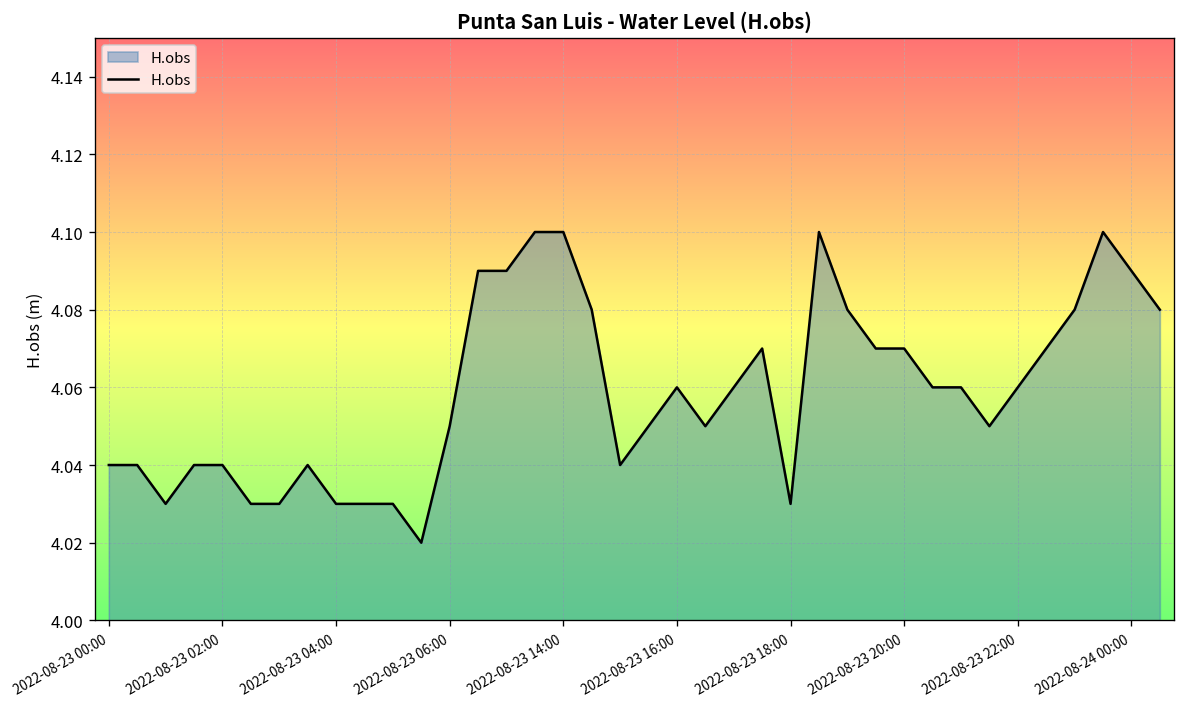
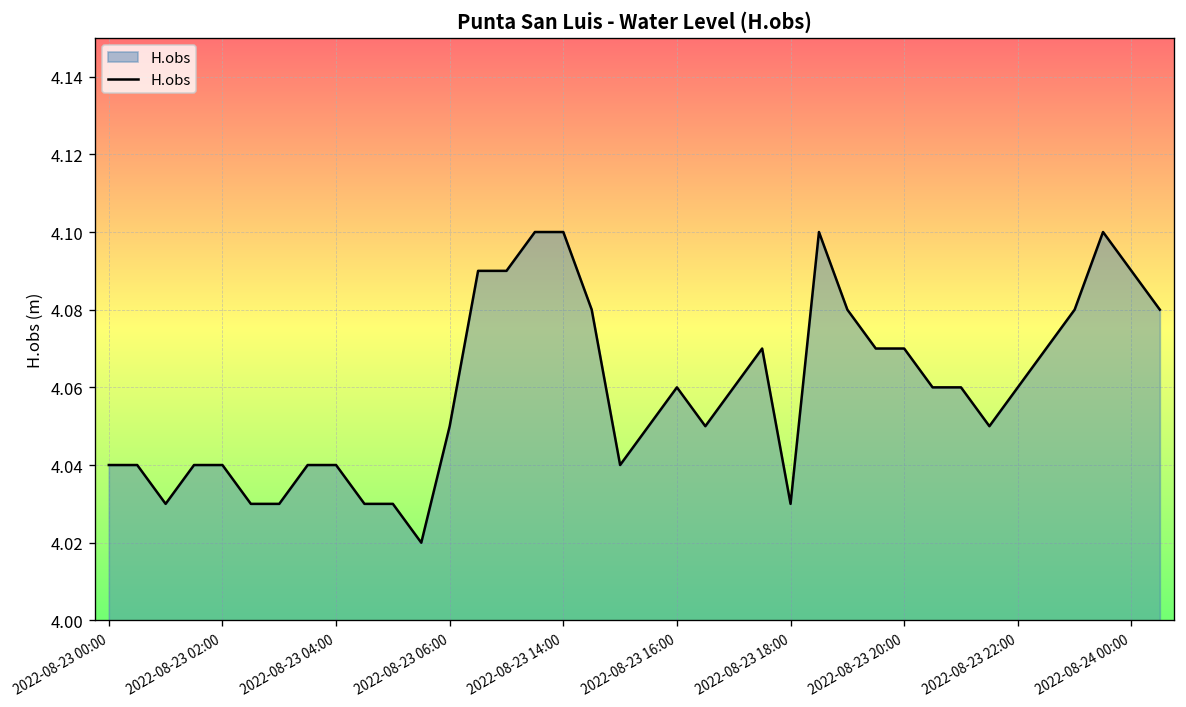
2022-08-23 04:00: 4.03 -> 4.04
